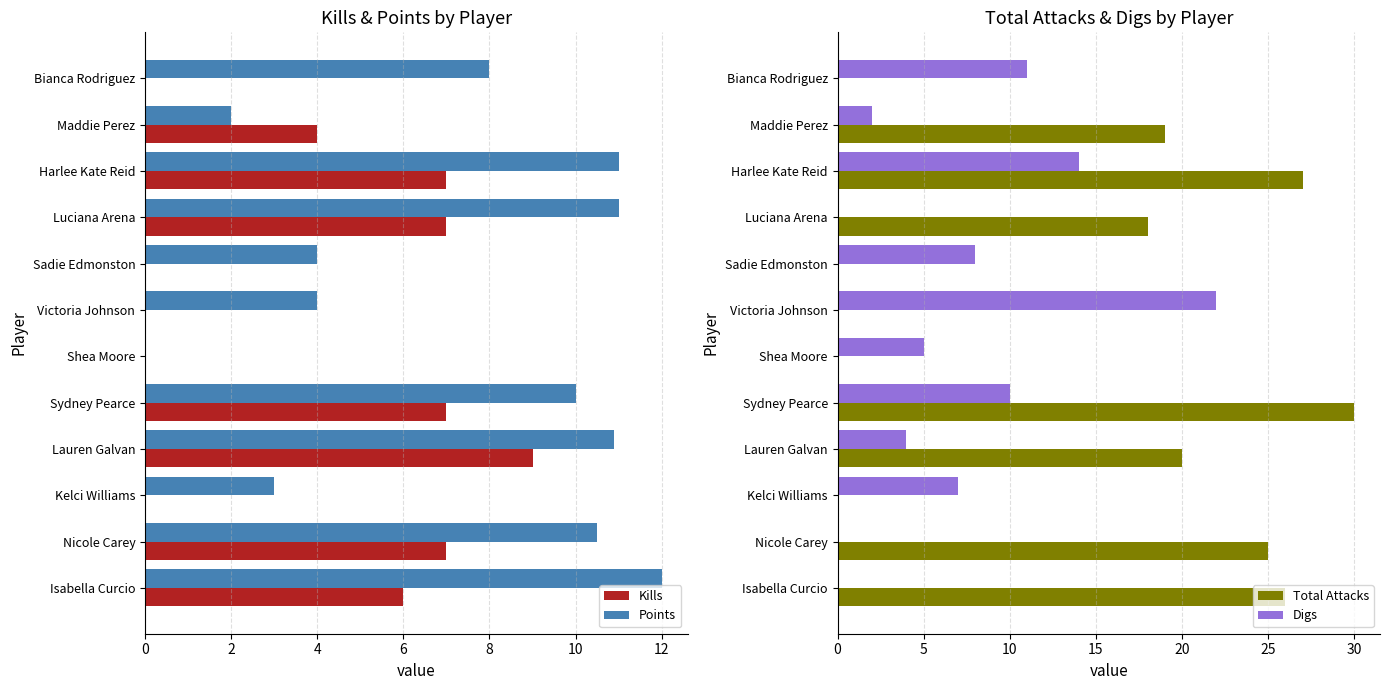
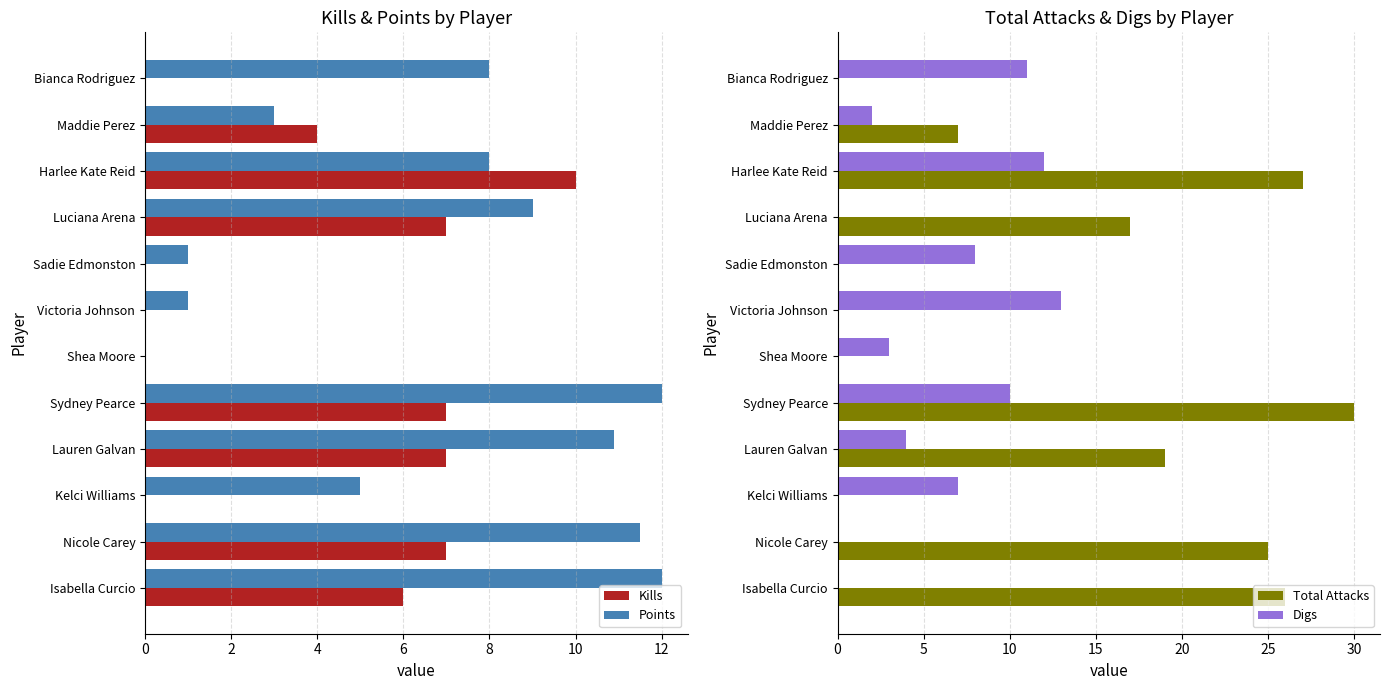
Kills & Points by Player, Points, Maddie Perez: 2 -> 3
Kills & Points by Player, Points, Harlee Kate Reid: 11 -> 8
Kills & Points by Player, Kills, Harlee Kate Reid: 7 -> 10
Kills & Points by Player, Points, Luciana Arena: 11 -> 9
Kills & Points by Player, Points, Sadie Edmonston: 4 -> 1
Kills & Points by Player, Points, Victoria Johnson: 4 -> 1
Kills & Points by Player, Points, Sydney Pearce: 10 -> 12
Kills & Points by Player, Kills, Lauren Galvan: 9 -> 7
Kills & Points by Player, Points, Kelci Williams: 3 -> 5
Kills & Points by Player, Points, Nicole Carey: 10.5 -> 11.5
Total Attacks & Digs by Player, Total Attacks, Maddie Perez: 19 -> 7
Total Attacks & Digs by Player, Digs, Harlee Kate Reid: 14 -> 12
Total Attacks & Digs by Player, Total Attacks, Luciana Arena: 18 -> 17
Total Attacks & Digs by Player, Digs, Victoria Johnson: 22 -> 13
Total Attacks & Digs by Player, Digs, Shea Moore: 5 -> 3
Total Attacks & Digs by Player, Total Attacks, Lauren Galvan: 20 -> 19
